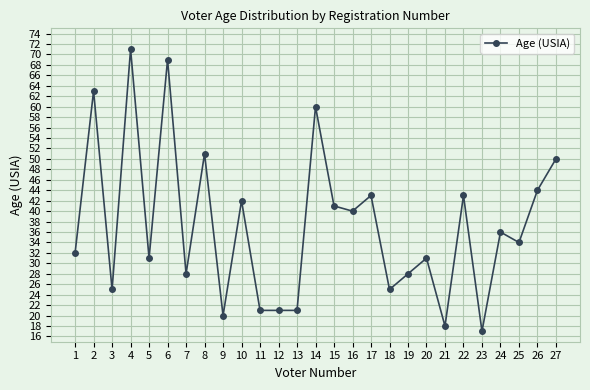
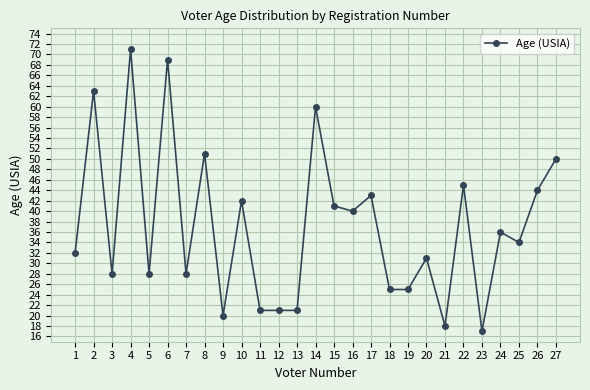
3: 25 -> 28
5: 31 -> 28
19: 28 -> 25
22: 43 -> 45
